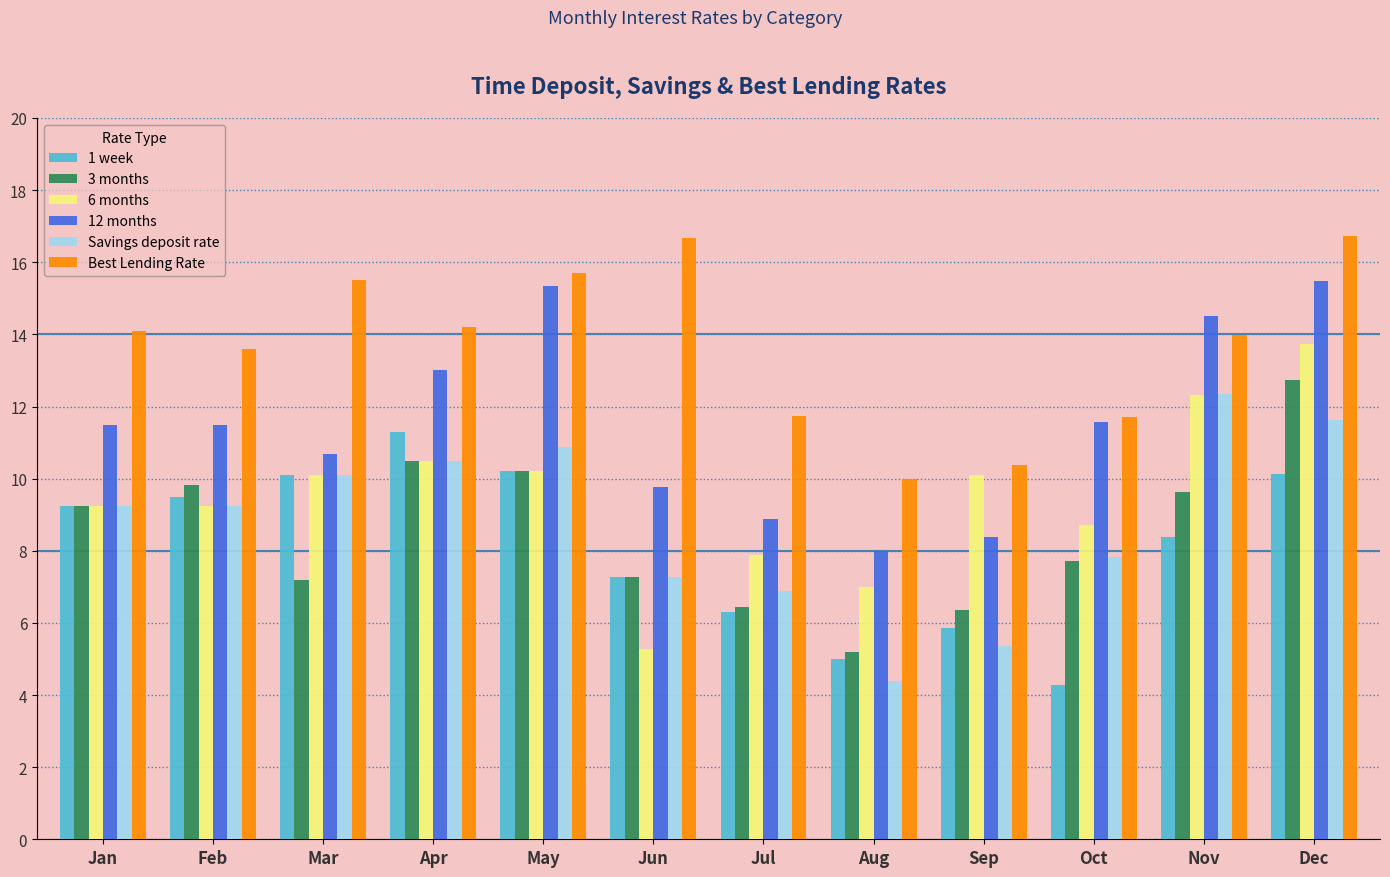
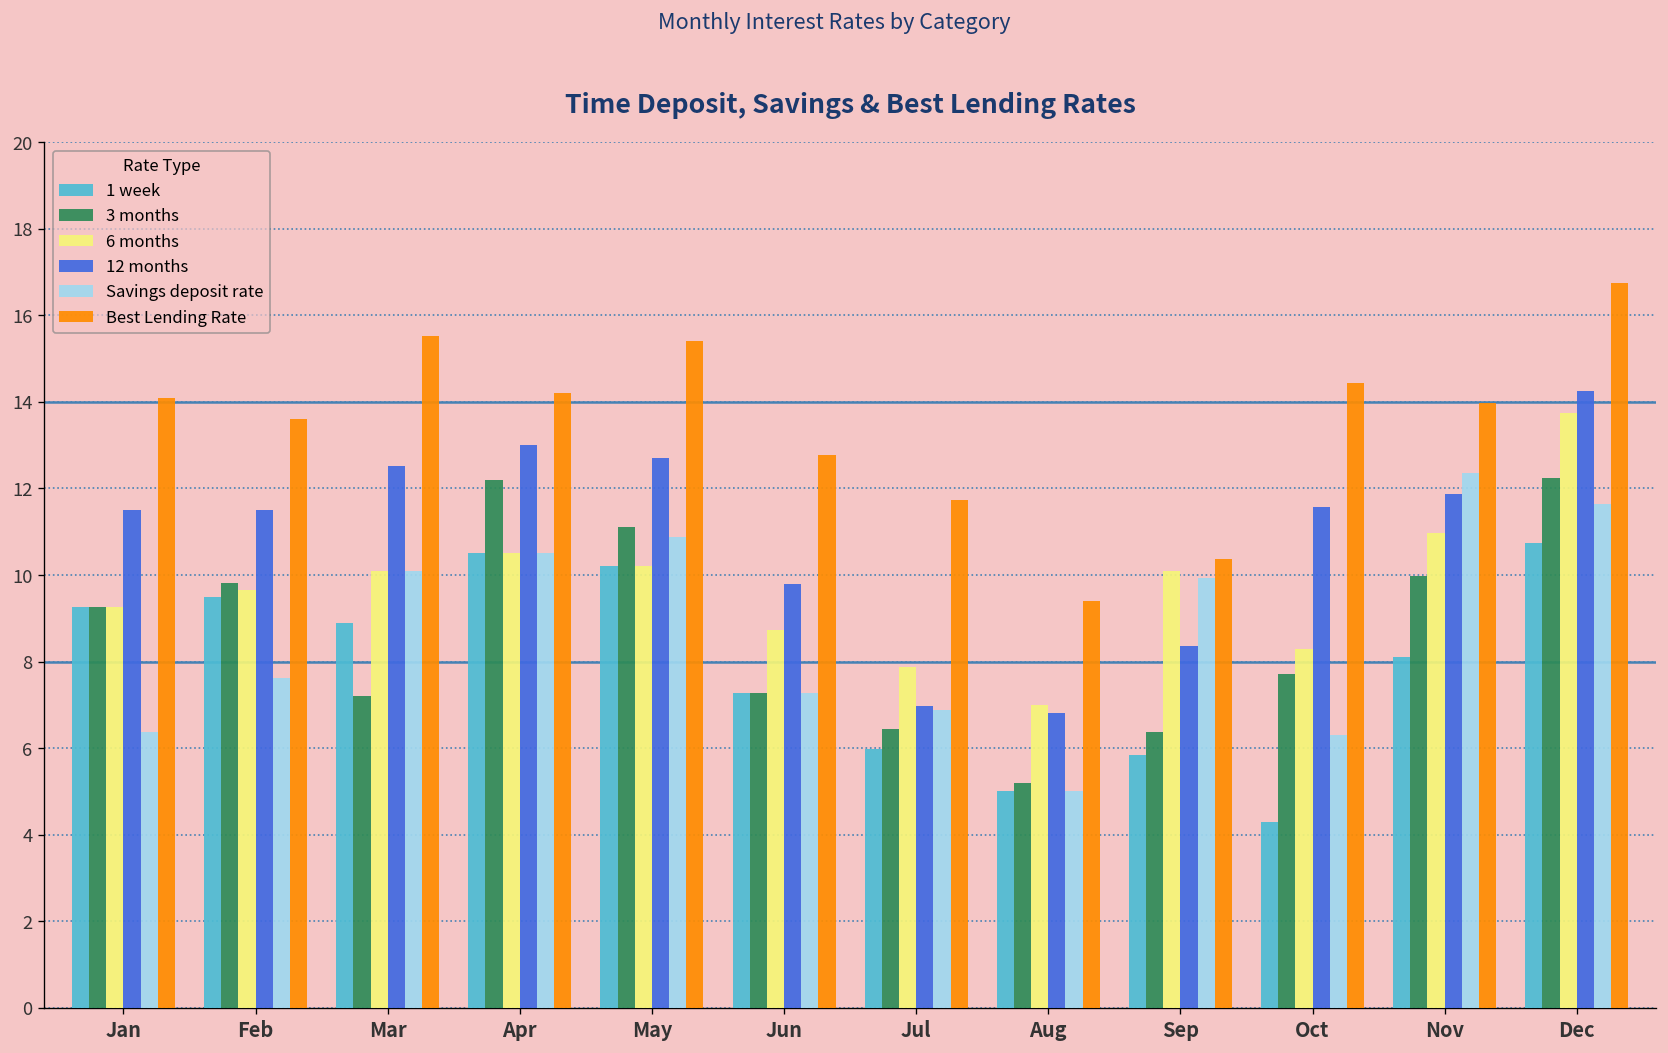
Savings deposit rate, Jan: 9.3 -> 6.4
6 months, Feb: 9.3 -> 9.7
Savings deposit rate, Feb: 9.3 -> 7.6
1 week, Mar: 10.1 -> 8.9
12 months, Mar: 10.7 -> 12.5
1 week, Apr: 11.3 -> 10.5
3 months, Apr: 10.5 -> 12.2
3 months, May: 10.2 -> 11.1
12 months, May: 15.4 -> 12.7
Best Lending Rate, May: 15.7 -> 15.4
6 months, Jun: 5.3 -> 8.7
Best Lending Rate, Jun: 16.7 -> 12.8
1 week, Jul: 6.3 -> 6.0
12 months, Jul: 8.9 -> 7.0
12 months, Aug: 8.0 -> 6.8
Savings deposit rate, Aug: 4.4 -> 5.0
Best Lending Rate, Aug: 10.0 -> 9.4
Savings deposit rate, Sep: 5.4 -> 9.9
6 months, Oct: 8.7 -> 8.3
Savings deposit rate, Oct: 7.8 -> 6.3
Best Lending Rate, Oct: 11.7 -> 14.4
1 week, Nov: 8.4 -> 8.1
3 months, Nov: 9.6 -> 10.0
6 months, Nov: 12.3 -> 11.0
12 months, Nov: 14.5 -> 11.9
1 week, Dec: 10.1 -> 10.7
3 months, Dec: 12.7 -> 12.2
12 months, Dec: 15.5 -> 14.2
